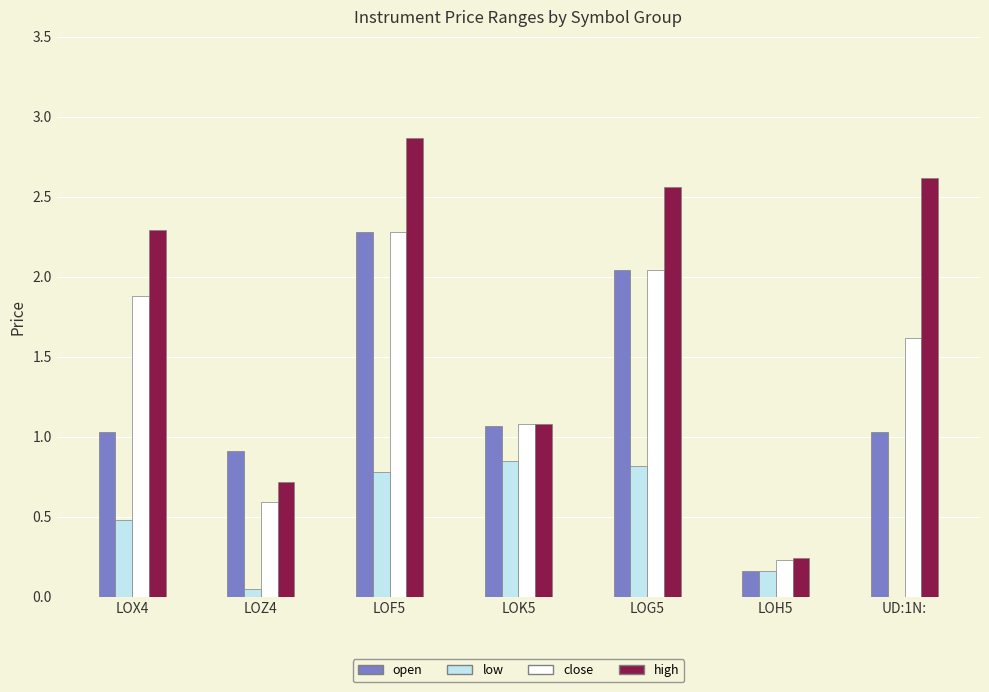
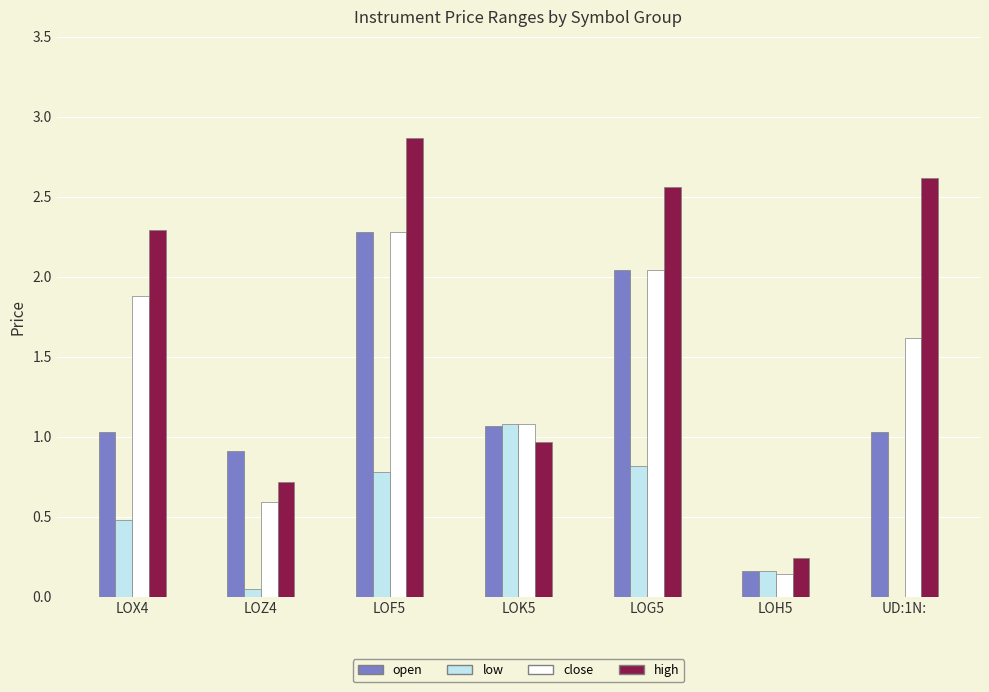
low, LOK5: 0.85 -> 1.08
high, LOK5: 1.08 -> 0.97
close, LOH5: 0.23 -> 0.14
